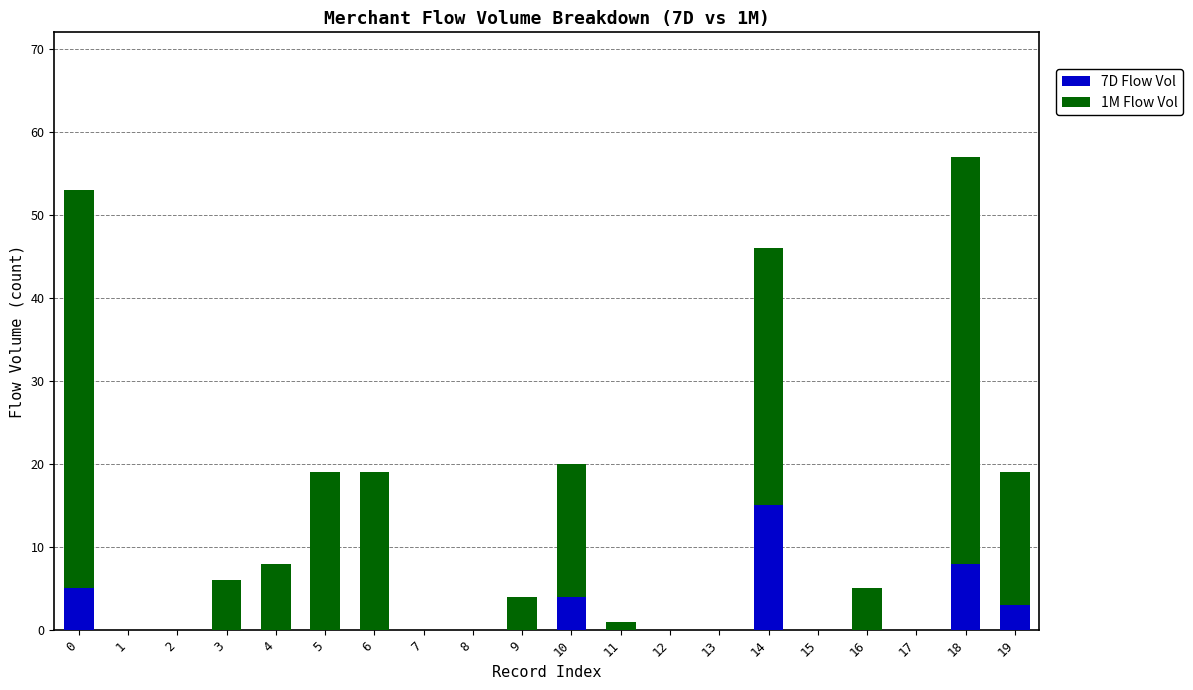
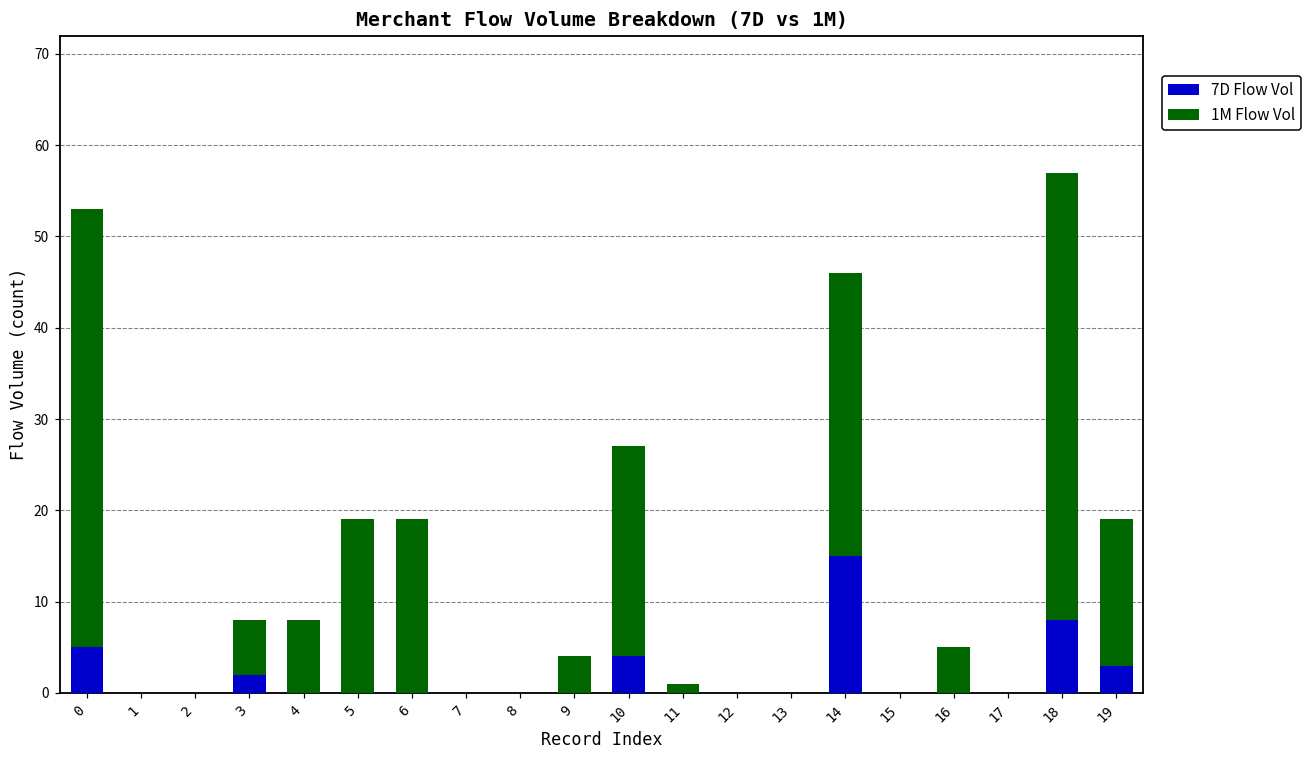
7D Flow Vol, 3: 0 -> 2
1M Flow Vol, 10: 16 -> 23
